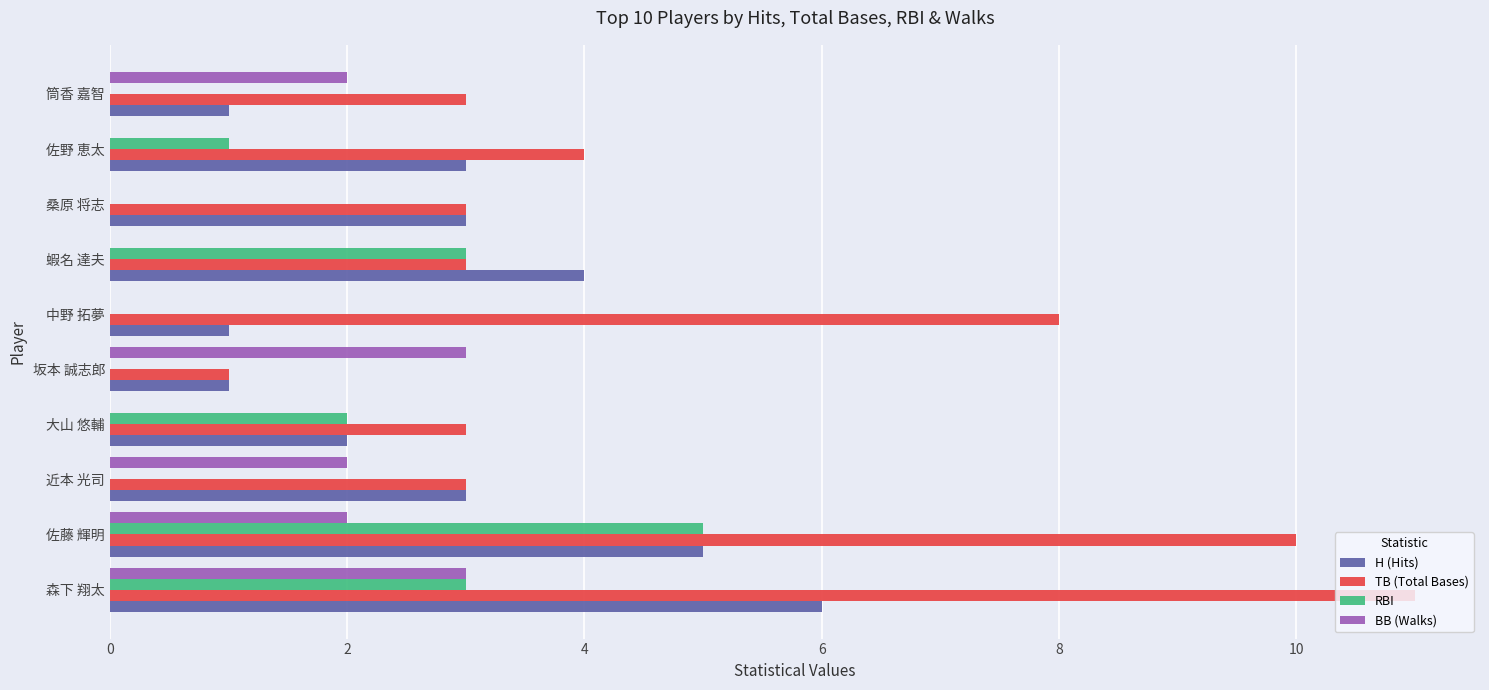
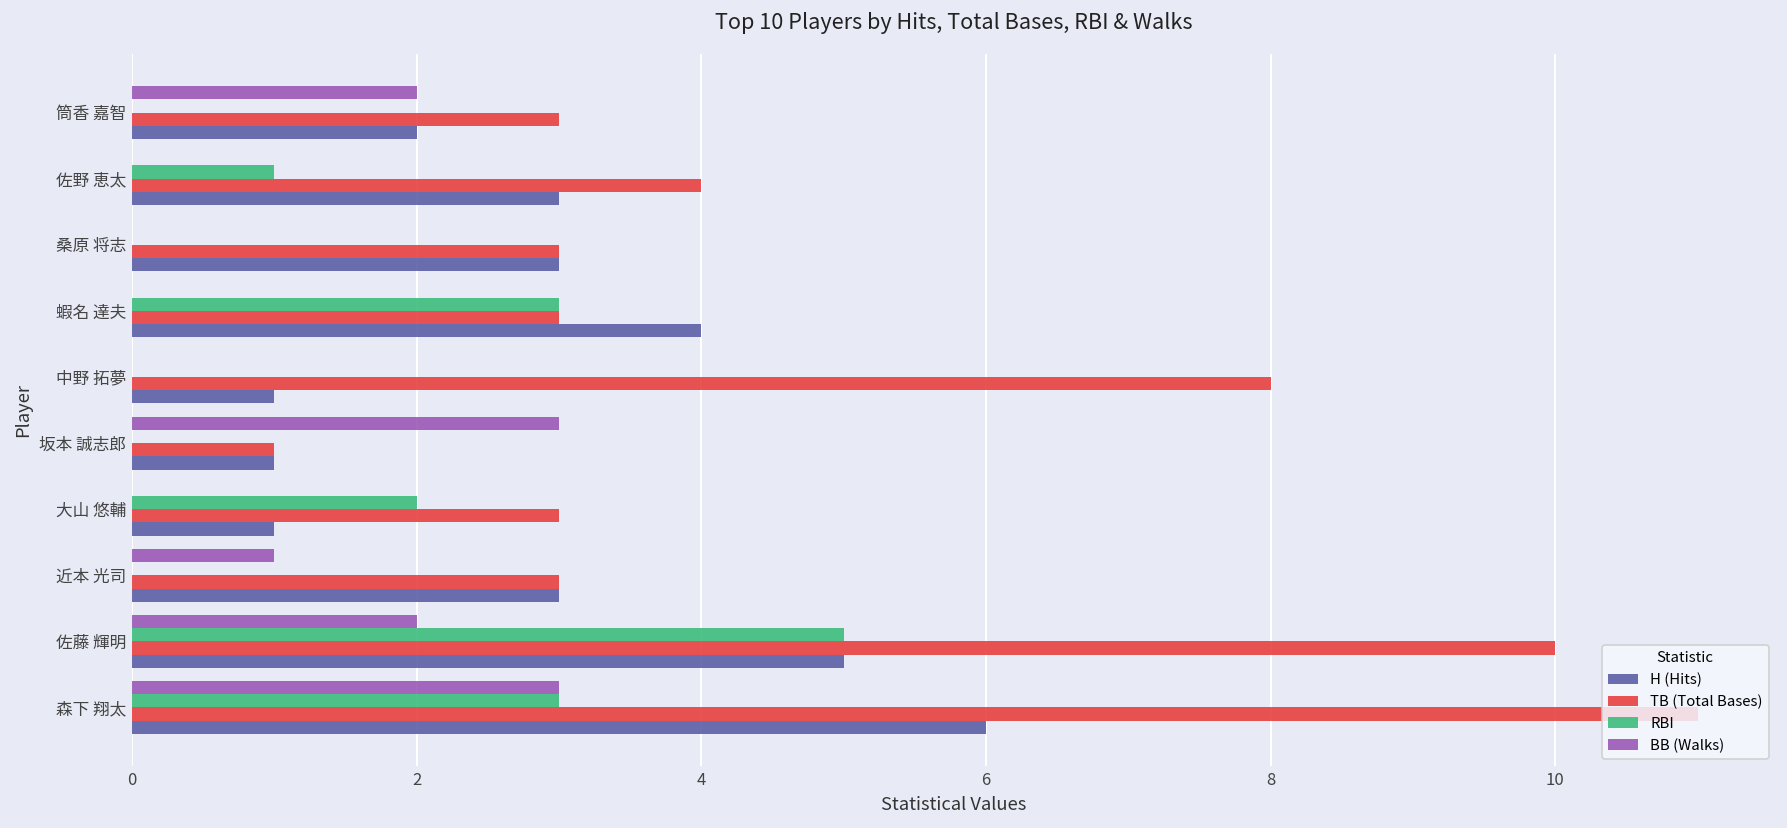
H (Hits), 筒香 嘉智: 1 -> 2
H (Hits), 大山 悠輔: 2 -> 1
BB (Walks), 近本 光司: 2 -> 1
